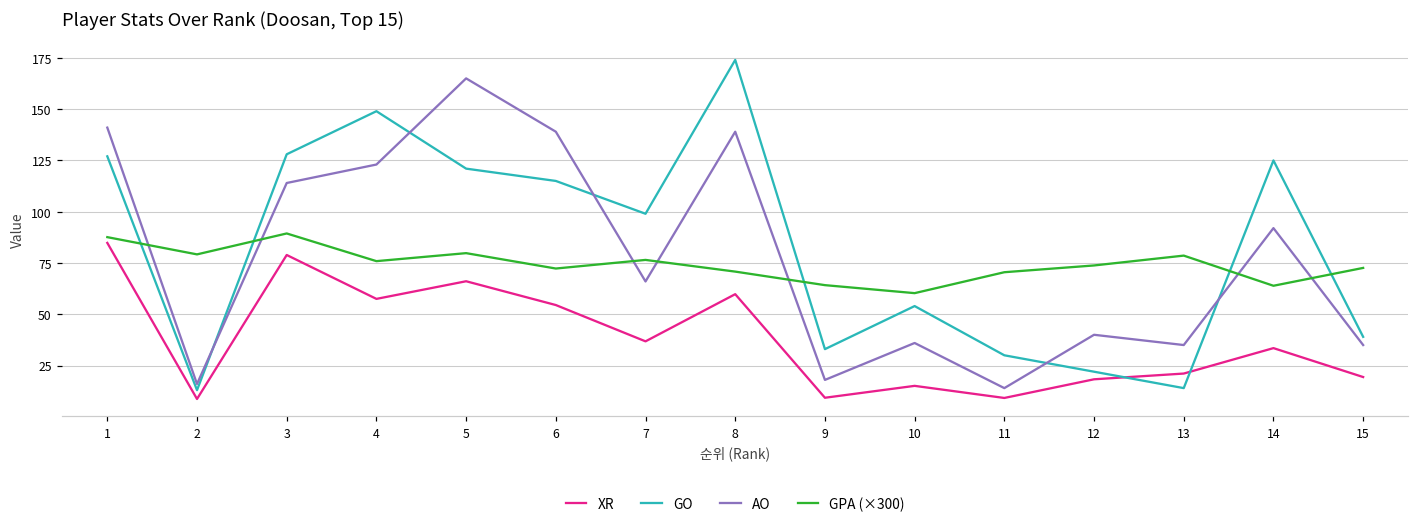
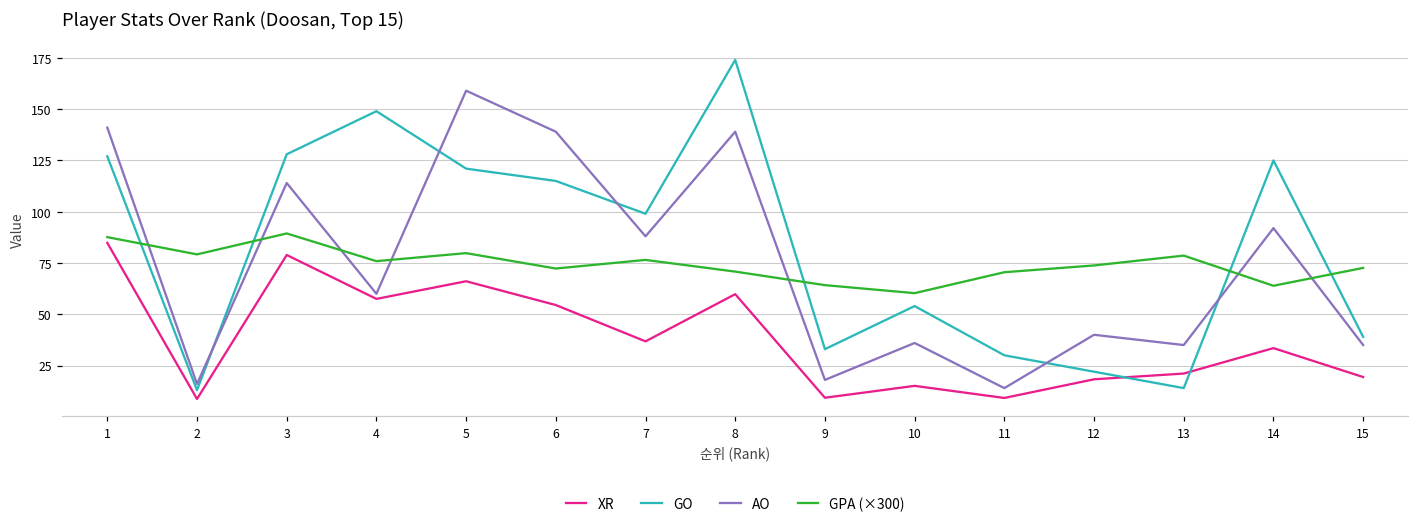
AO, 4: 123 -> 60
AO, 5: 165 -> 159
AO, 7: 66 -> 88
